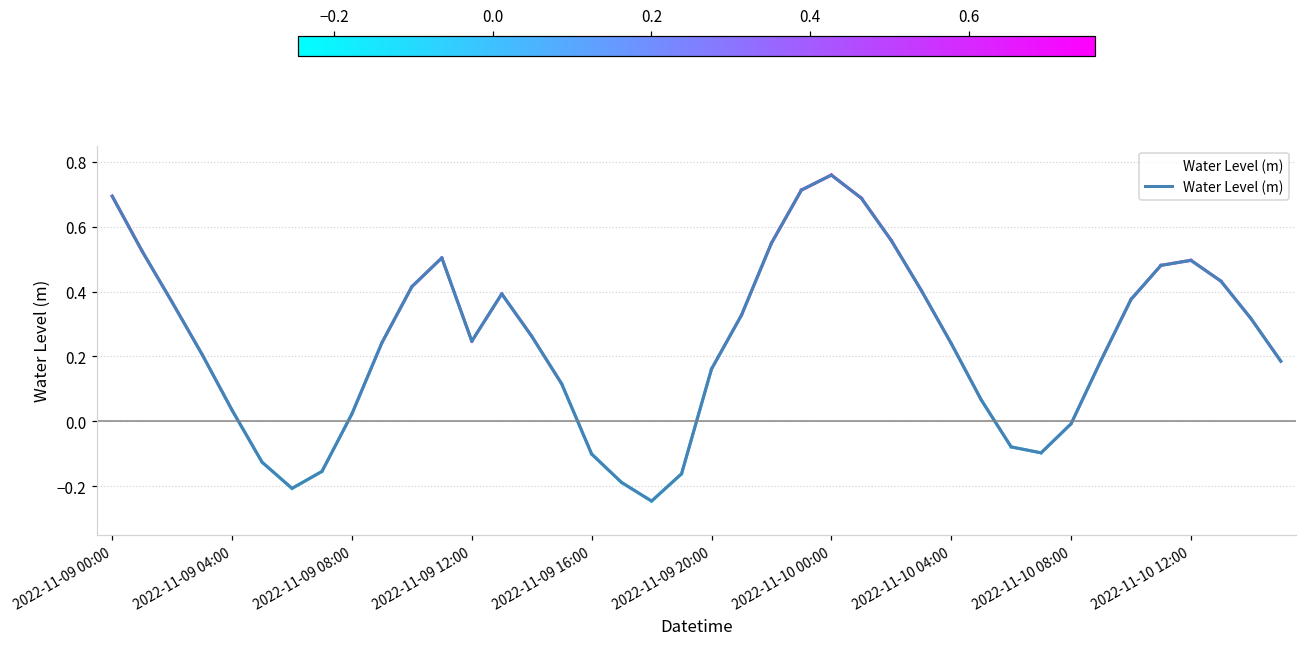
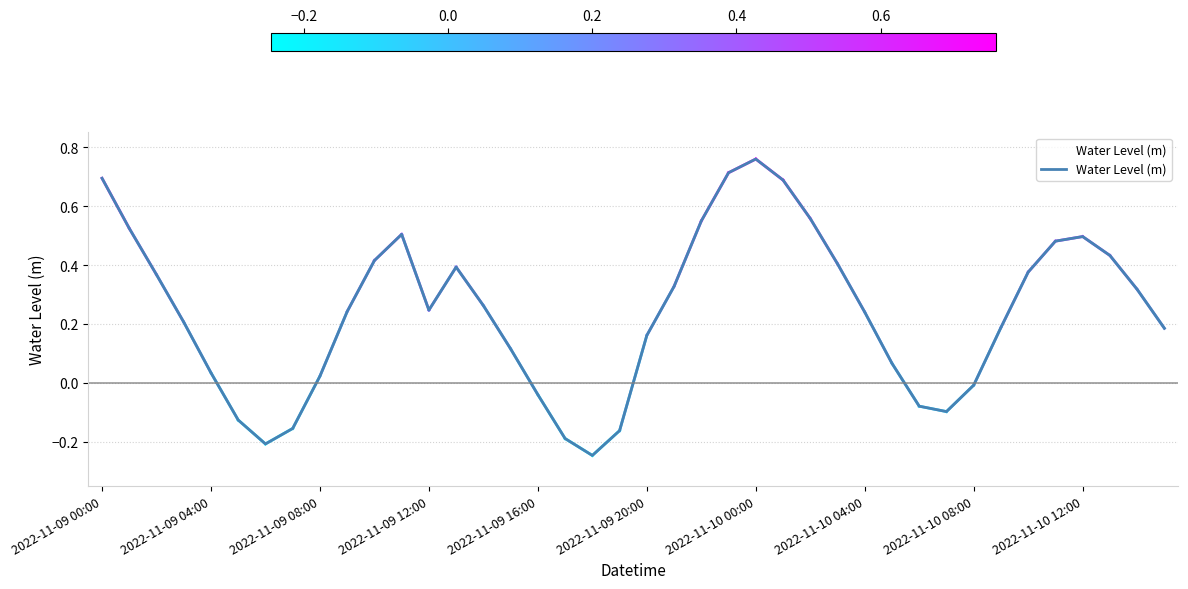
Water Level (m), 2022-11-09 16:00: -0.10 -> -0.04
